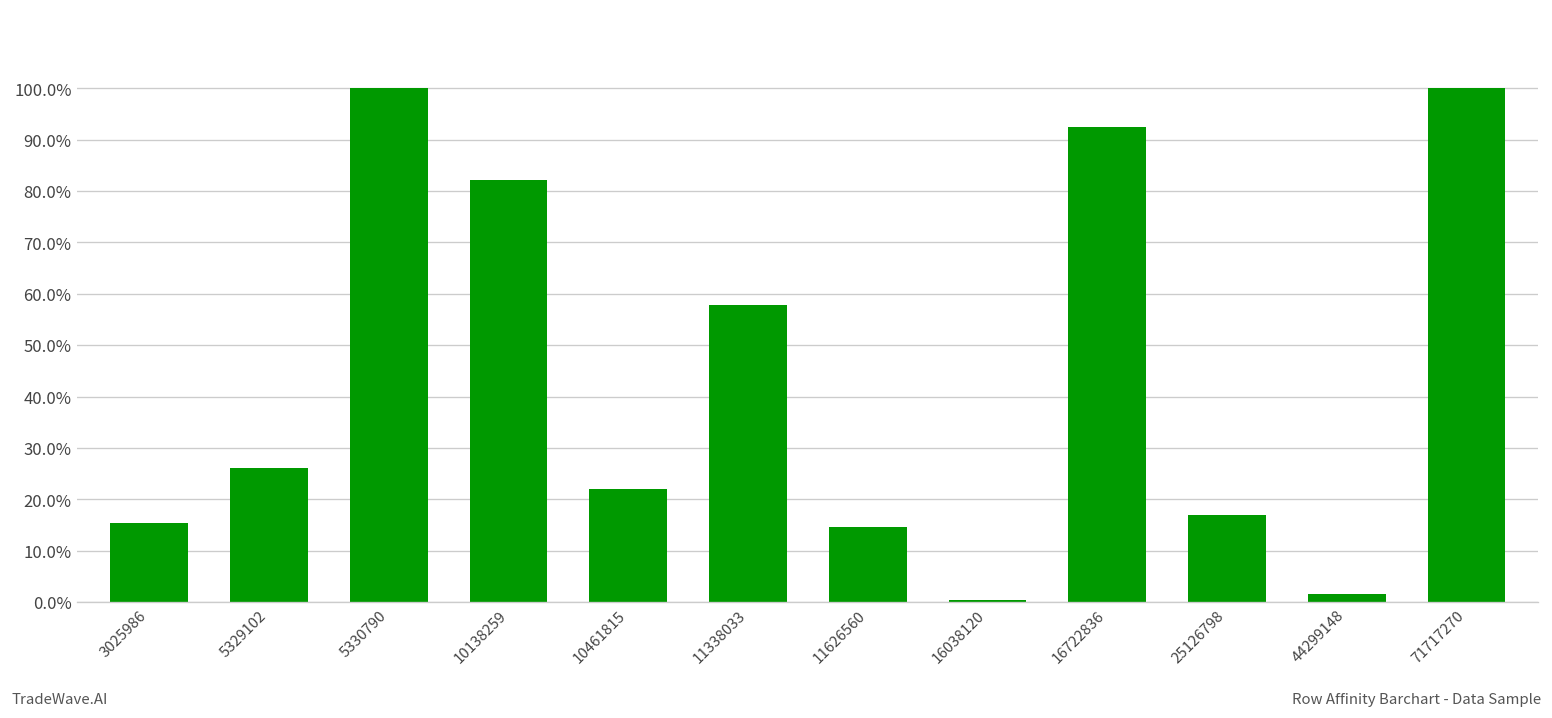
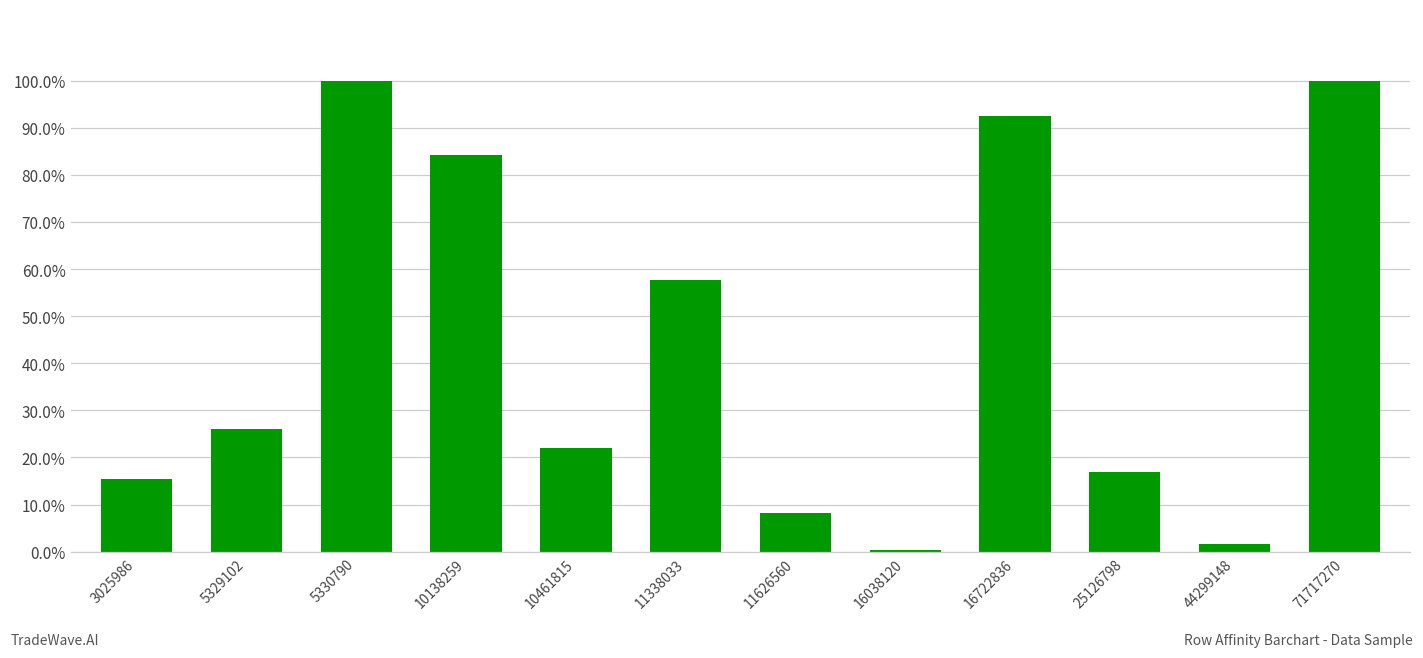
10138259: 82% -> 84%
11626560: 15% -> 8%
